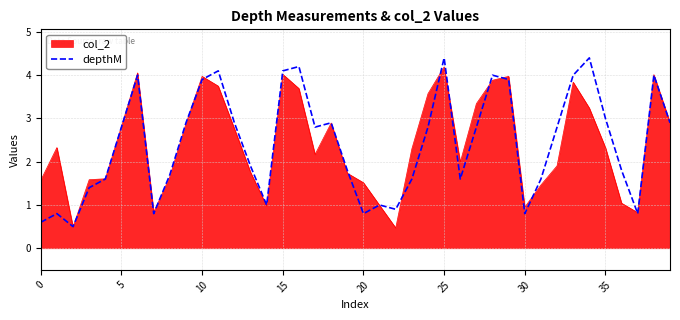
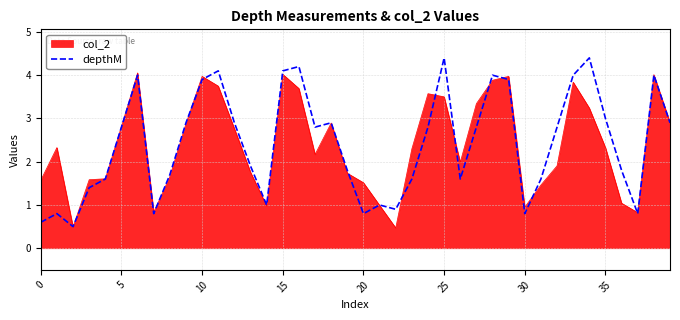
col_2, 25: 4.2 -> 3.5
